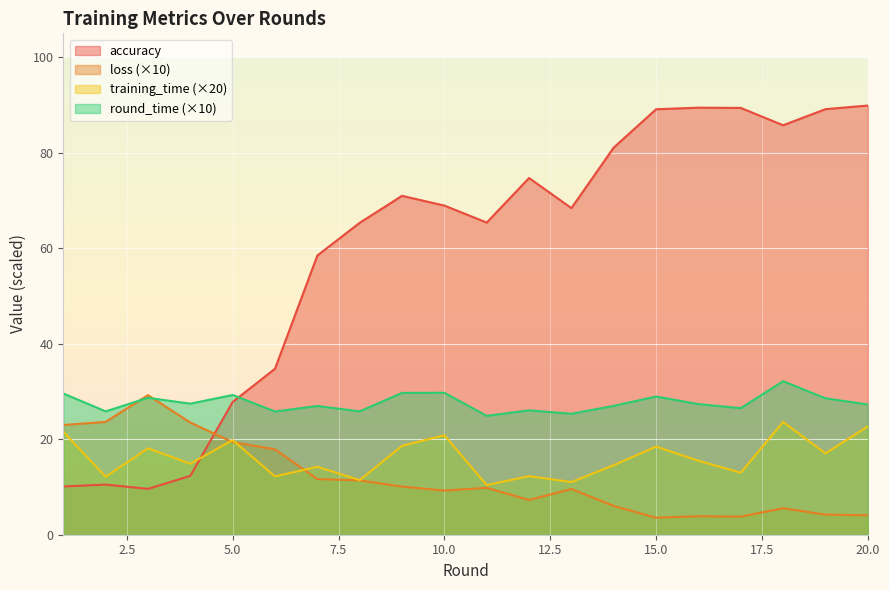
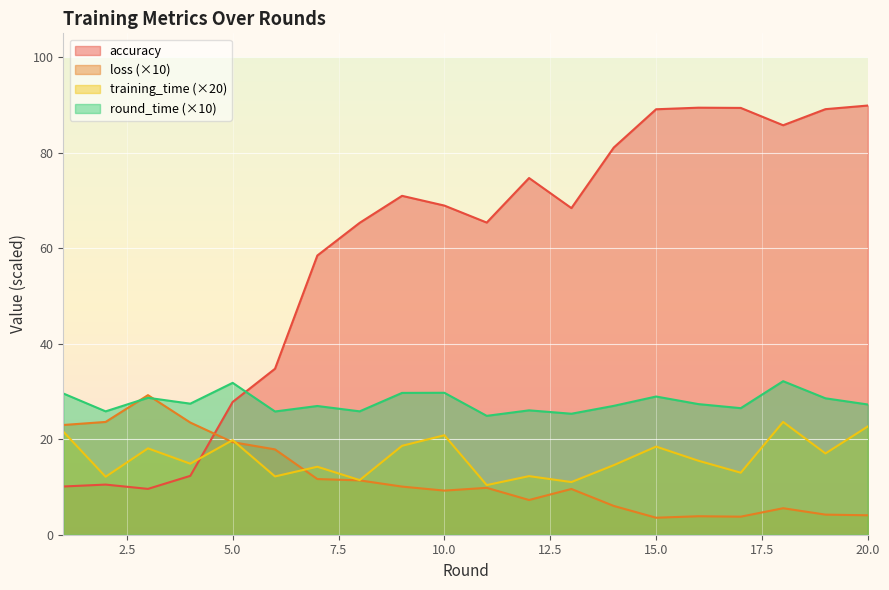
round_time (×10), 5.0: 29 -> 32
